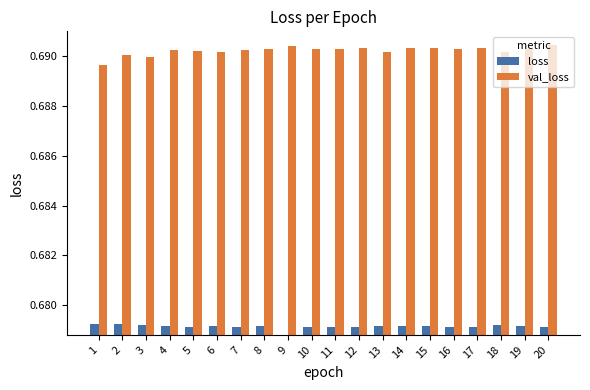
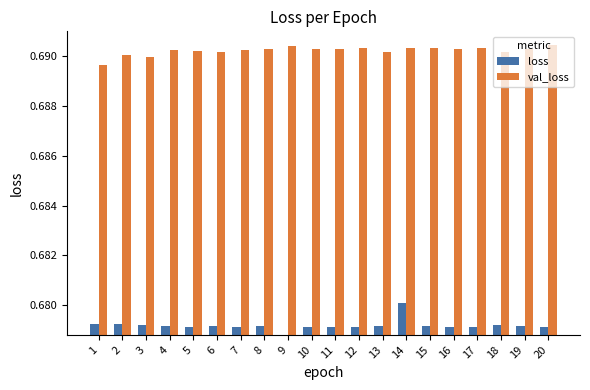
loss, 14: 0.6791 -> 0.6801
